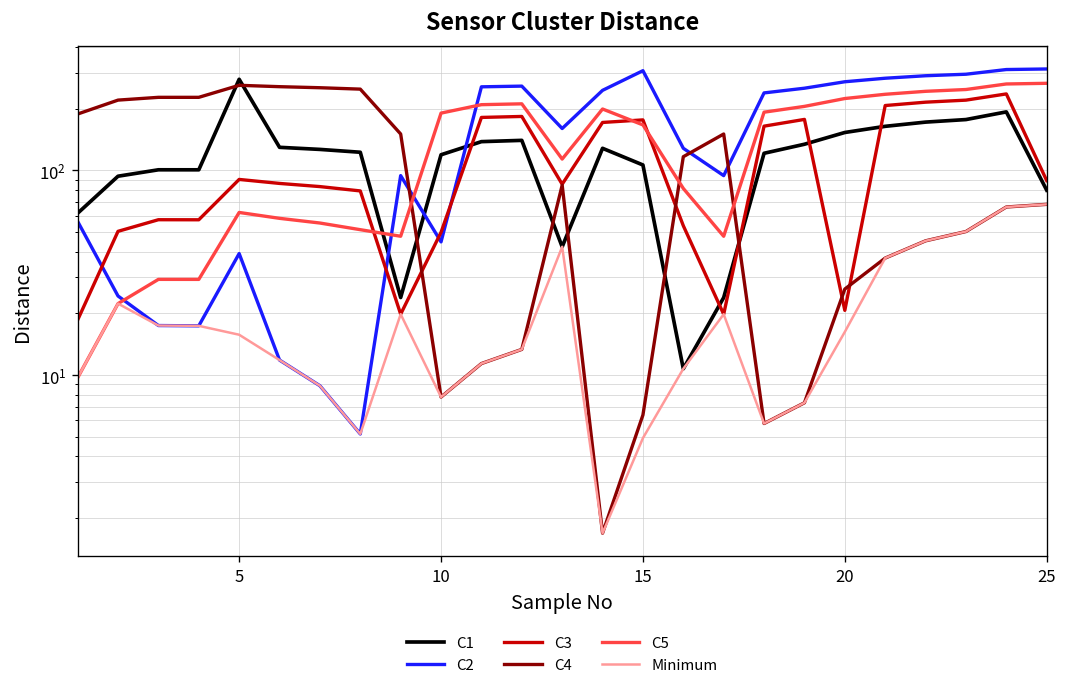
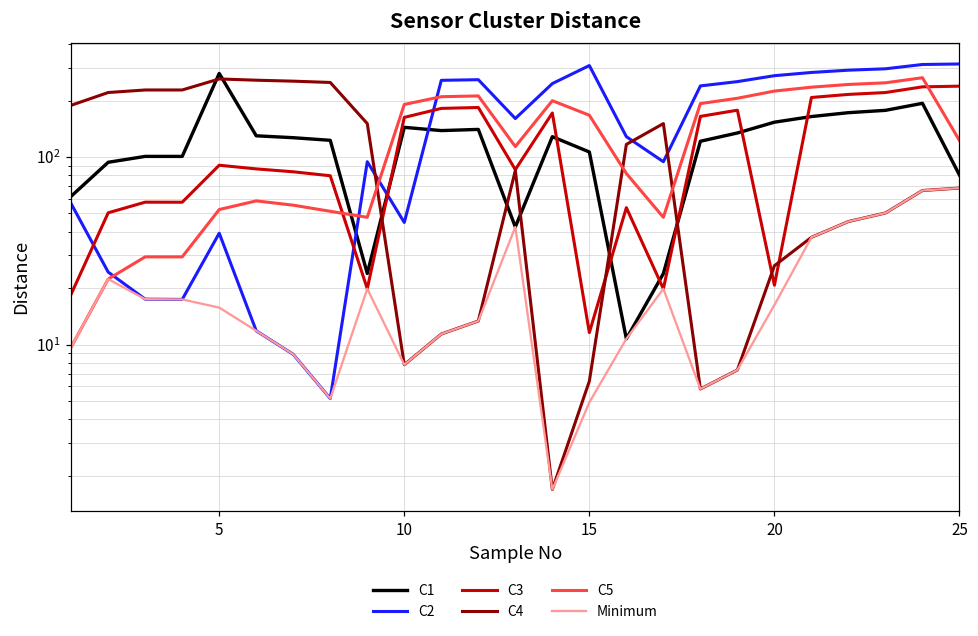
C5, 5: 62 -> 52
C1, 10: 120 -> 140
C3, 10: 50 -> 160
C3, 15: 180 -> 12
C3, 25: 90 -> 240
C5, 25: 270 -> 120
